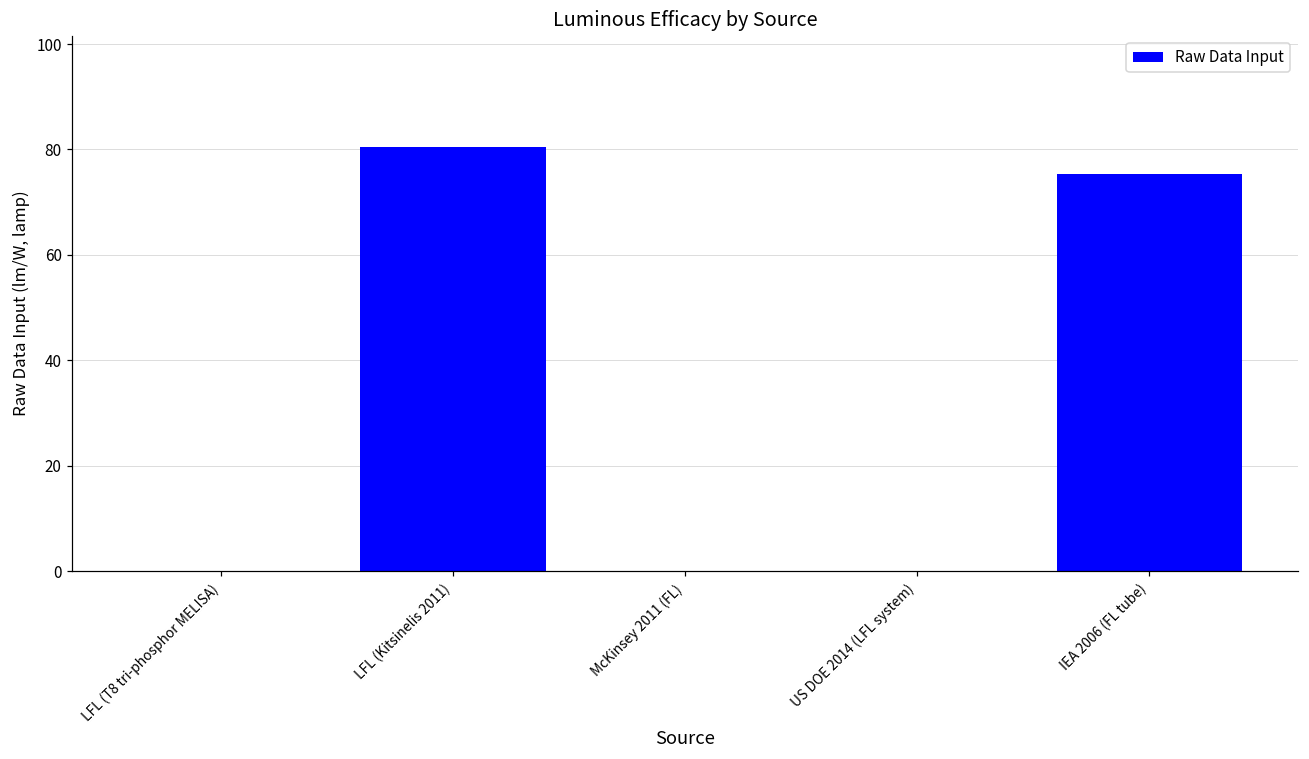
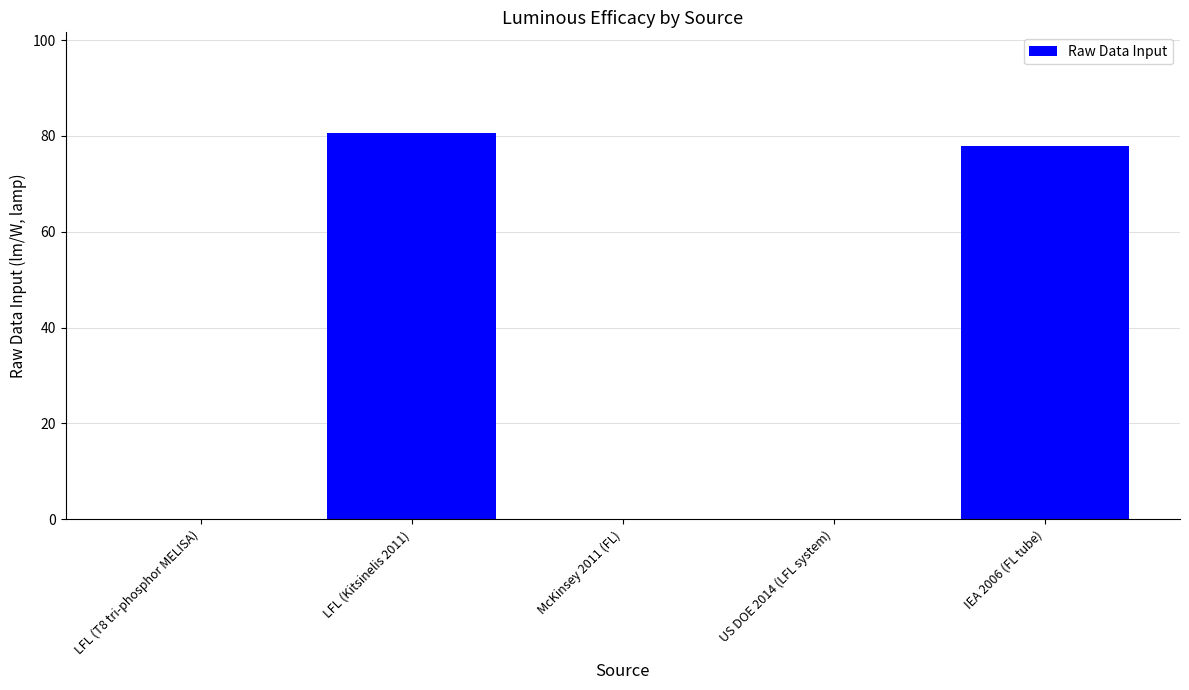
IEA 2006 (FL tube): 75 -> 78
